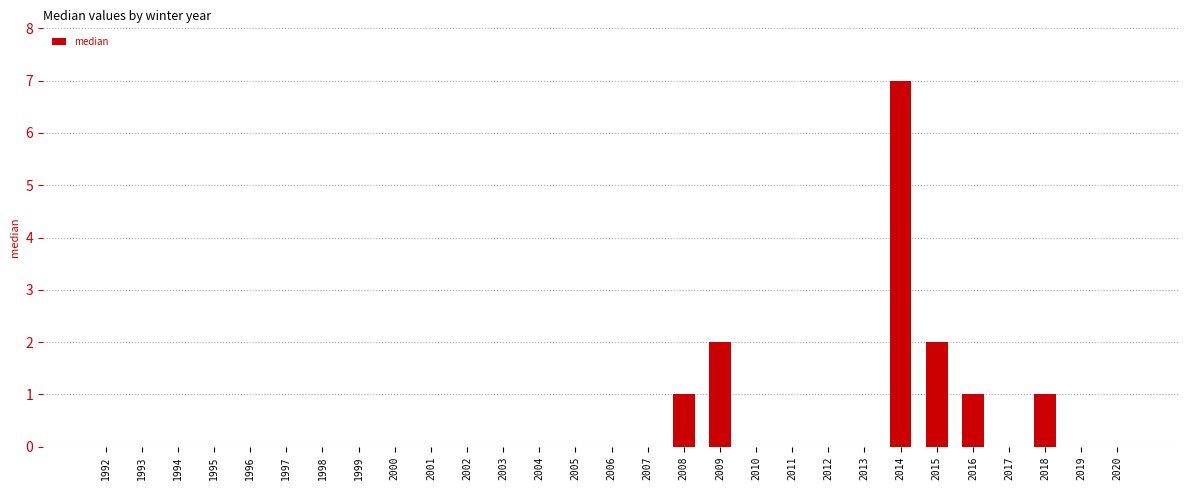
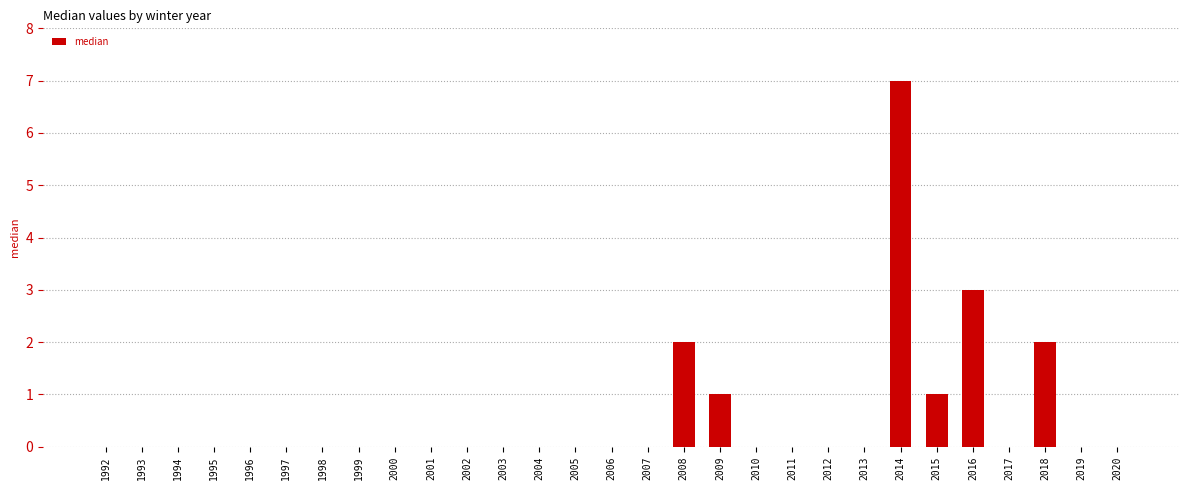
2008: 1 -> 2
2009: 2 -> 1
2015: 2 -> 1
2016: 1 -> 3
2018: 1 -> 2
